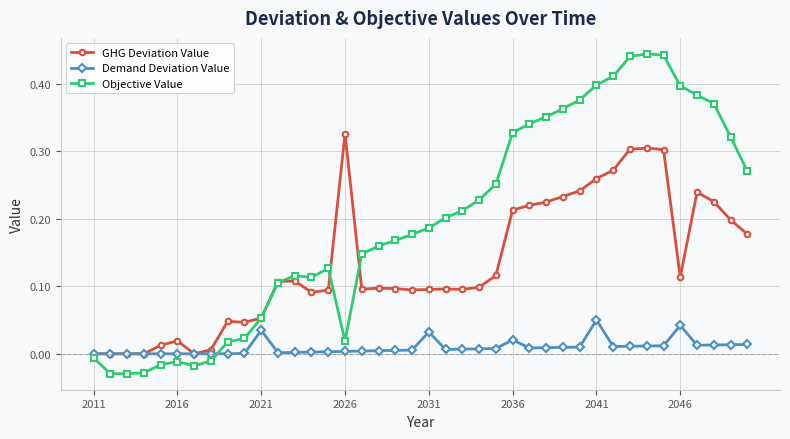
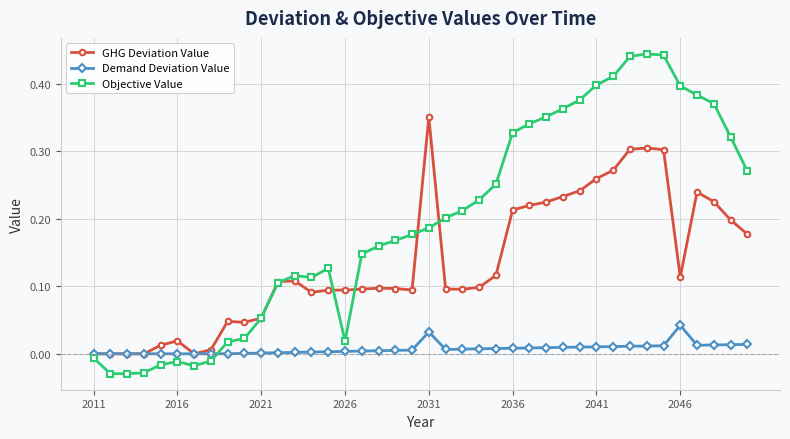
Demand Deviation Value, 2021: 0.03 -> 0.00
GHG Deviation Value, 2026: 0.33 -> 0.09
GHG Deviation Value, 2031: 0.10 -> 0.35
Demand Deviation Value, 2036: 0.02 -> 0.01
Demand Deviation Value, 2041: 0.05 -> 0.01
